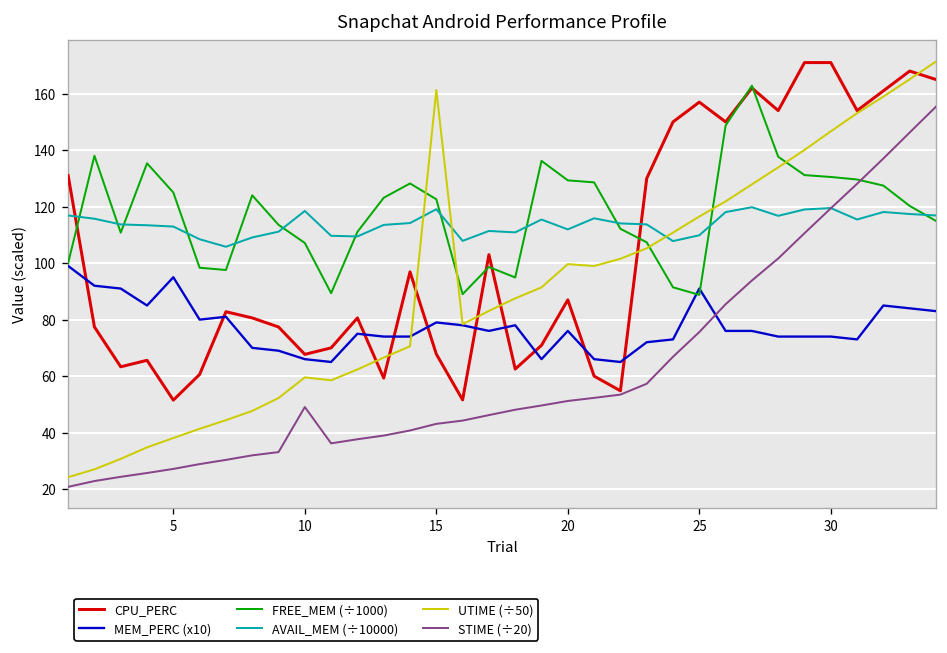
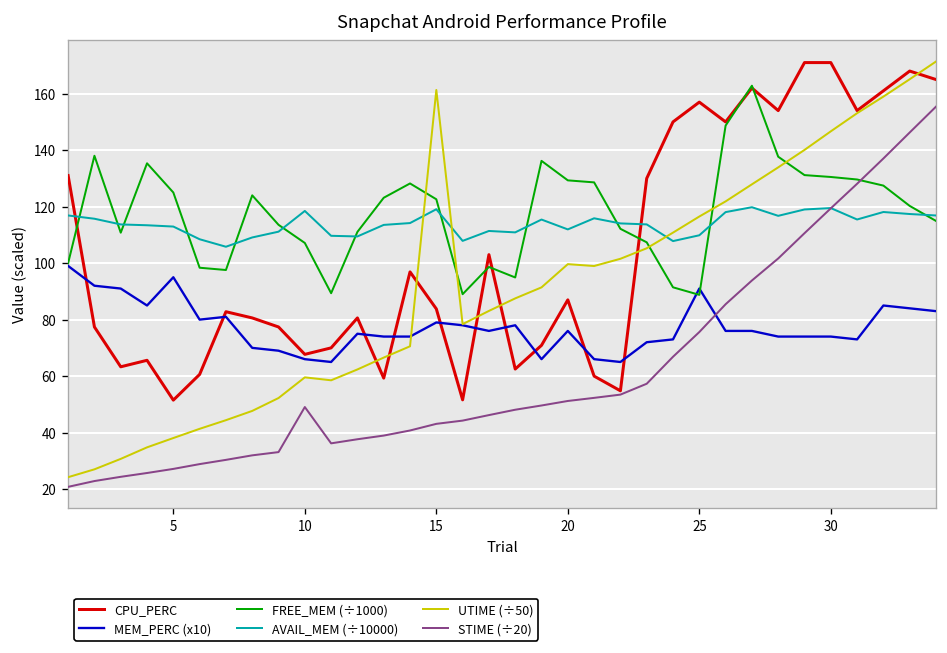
CPU_PERC, 15: 68 -> 84
